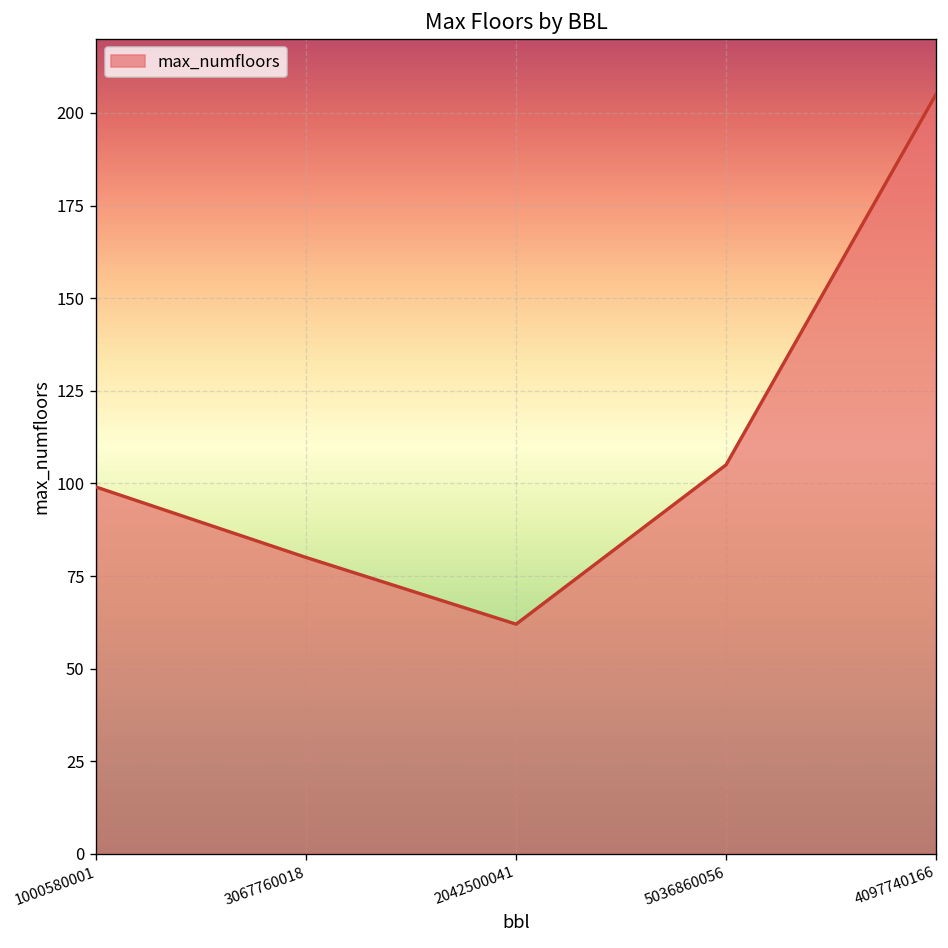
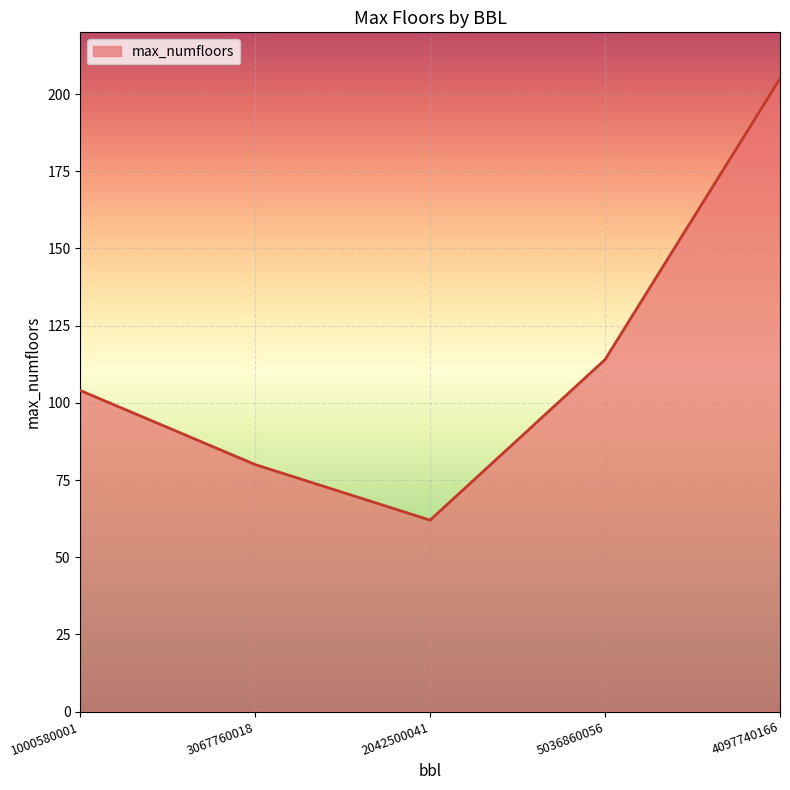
1000580001: 99 -> 104
5036860056: 105 -> 114
